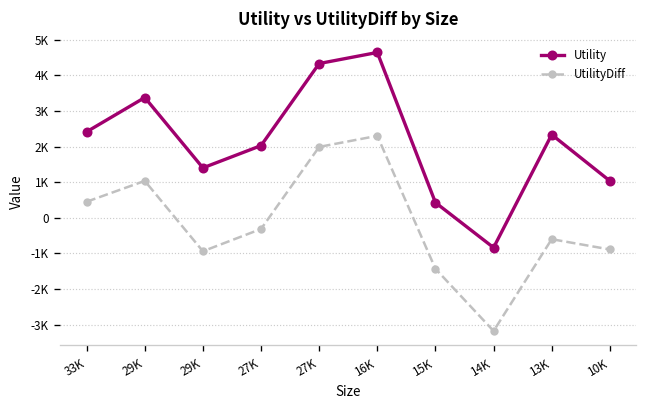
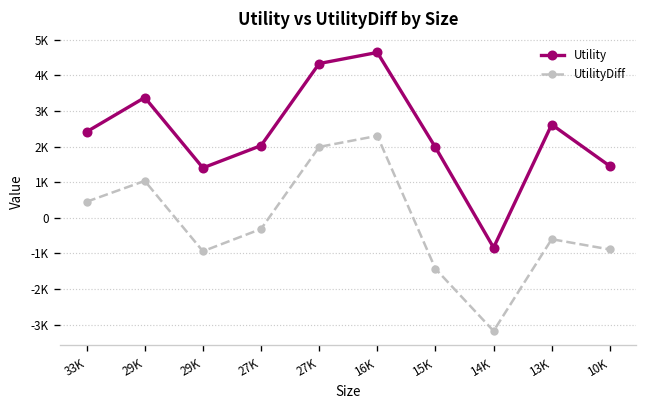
Utility, 15K: 400 -> 2000
Utility, 13K: 2300 -> 2600
Utility, 10K: 1000 -> 1500
